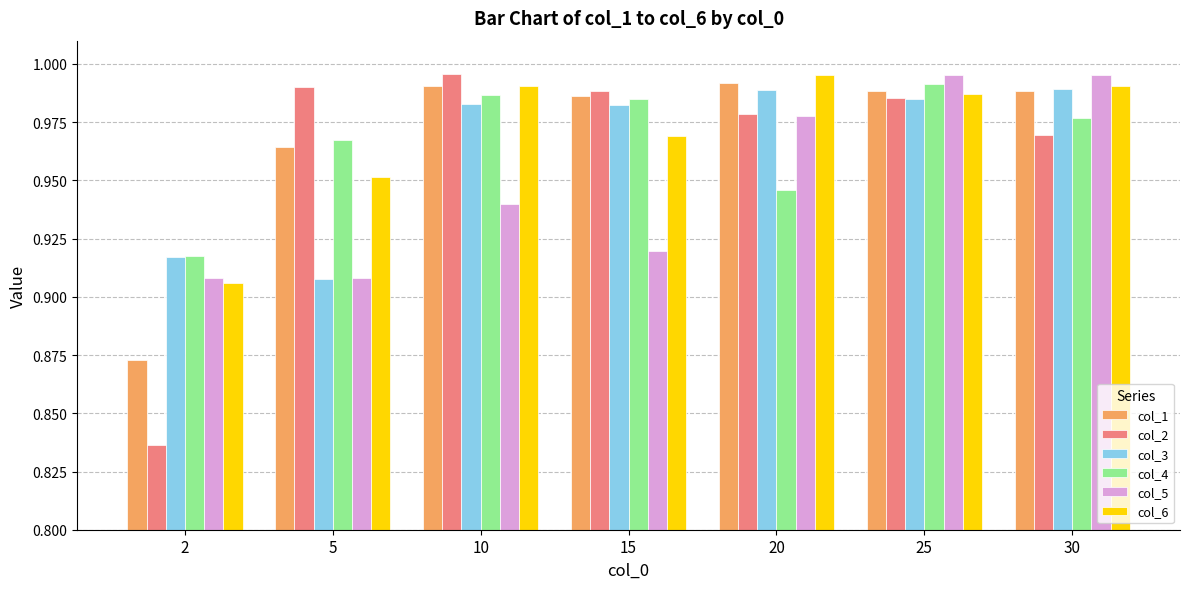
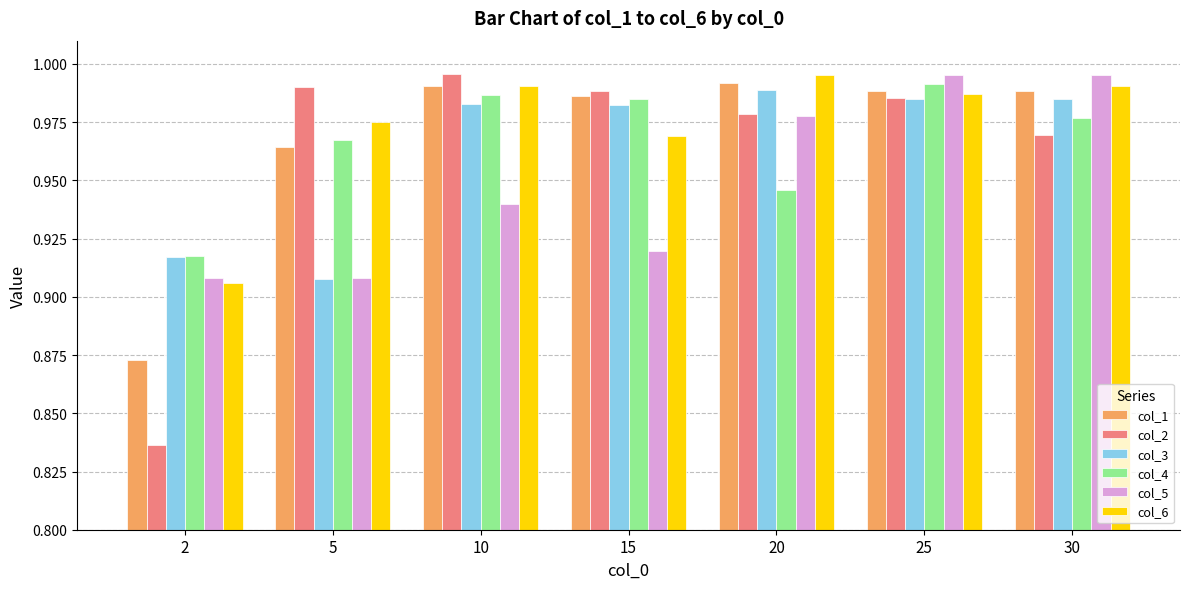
col_6, 5: 0.951 -> 0.975
col_3, 30: 0.989 -> 0.985
